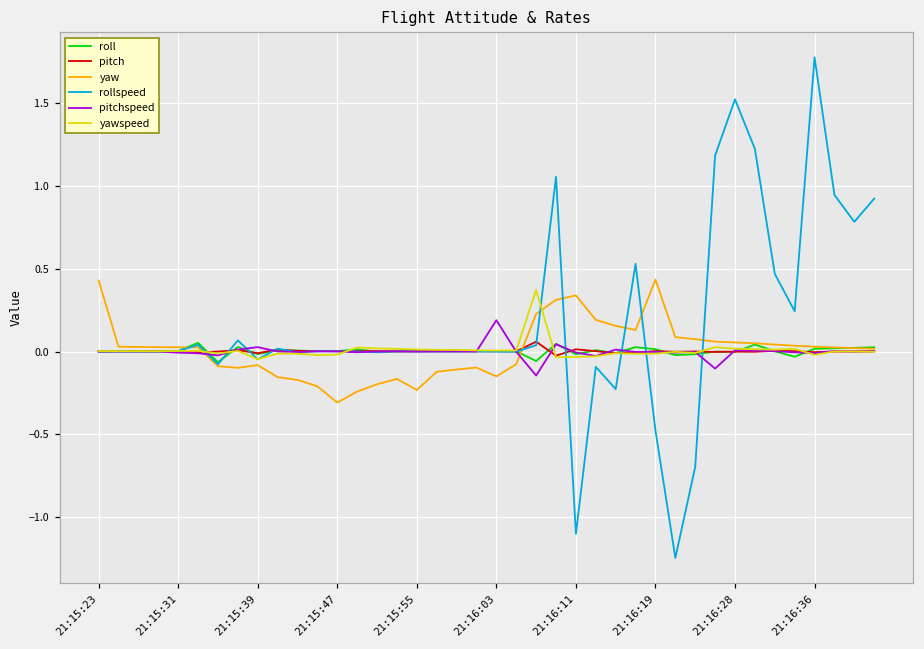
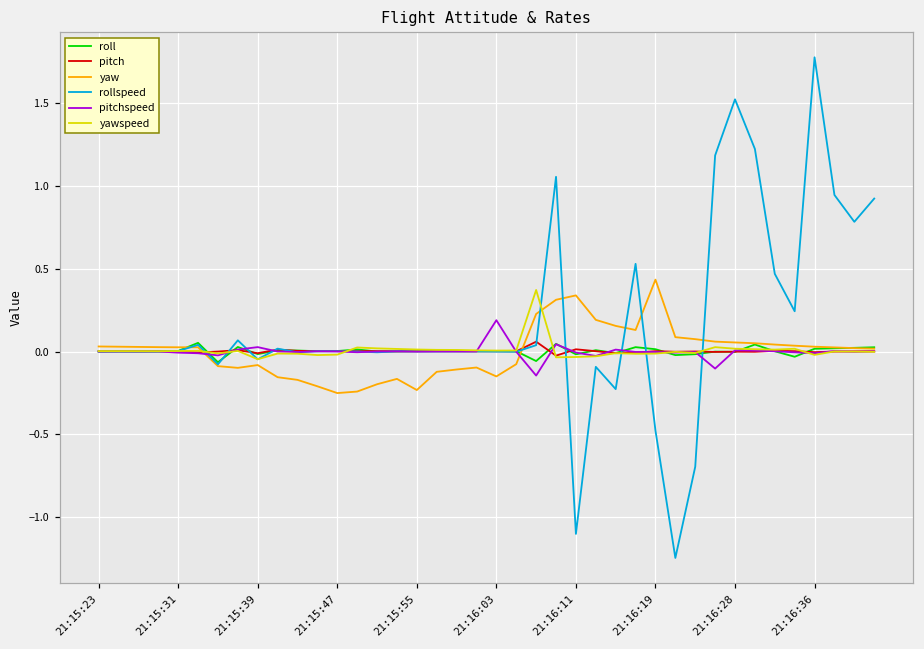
yaw, 21:15:23: 0.43 -> 0.03
yaw, 21:15:47: -0.31 -> -0.25
